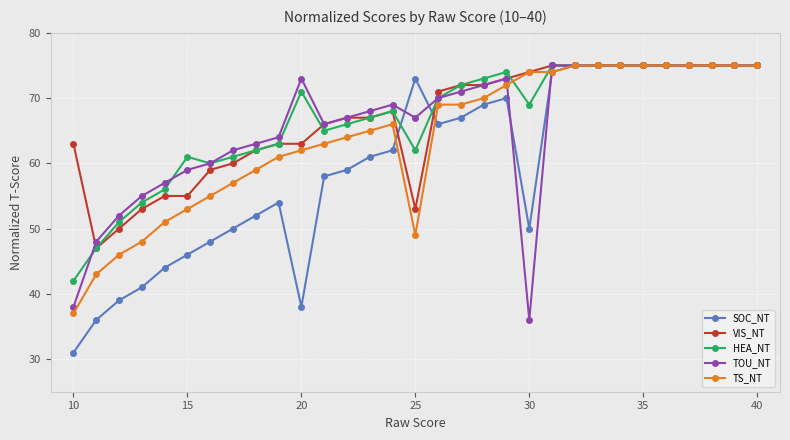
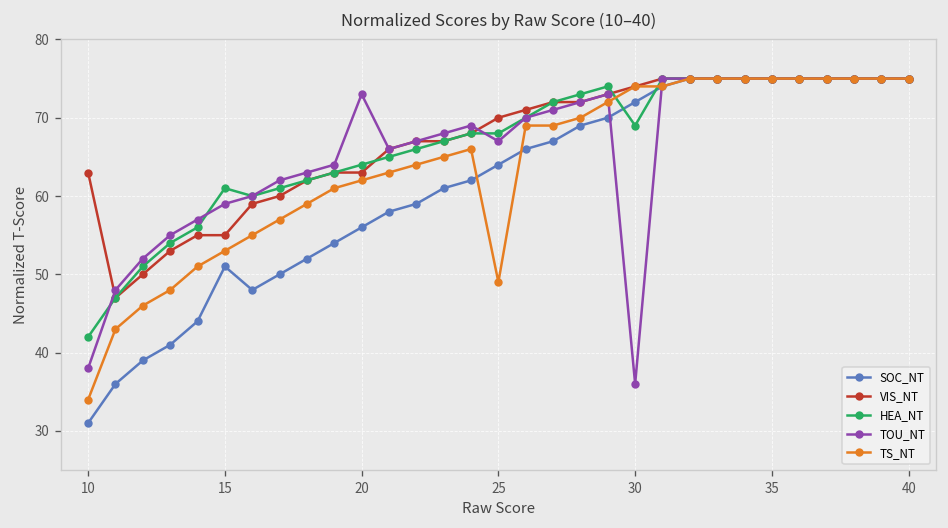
TS_NT, 10: 37 -> 34
SOC_NT, 15: 46 -> 51
SOC_NT, 20: 38 -> 56
HEA_NT, 20: 71 -> 64
SOC_NT, 25: 73 -> 64
VIS_NT, 25: 53 -> 70
HEA_NT, 25: 62 -> 68
SOC_NT, 30: 50 -> 72
